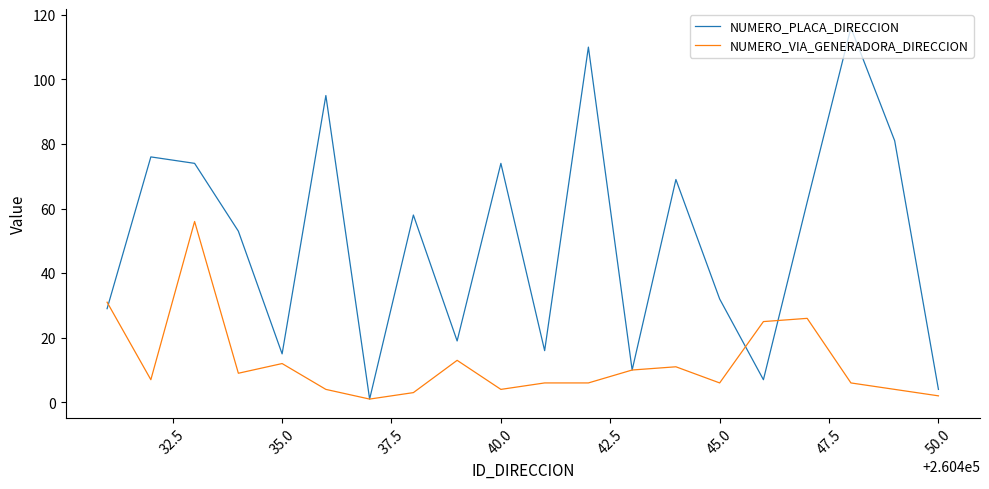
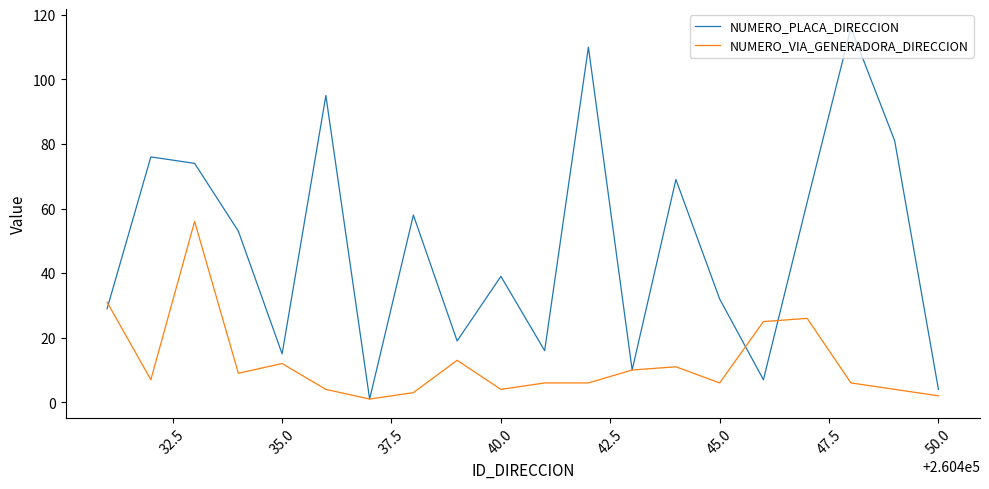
NUMERO_PLACA_DIRECCION, 40.0: 74 -> 39
